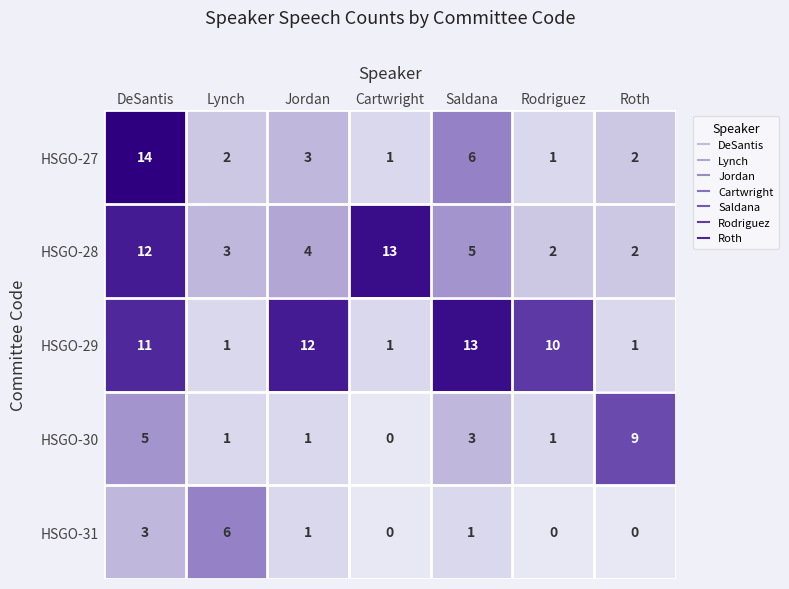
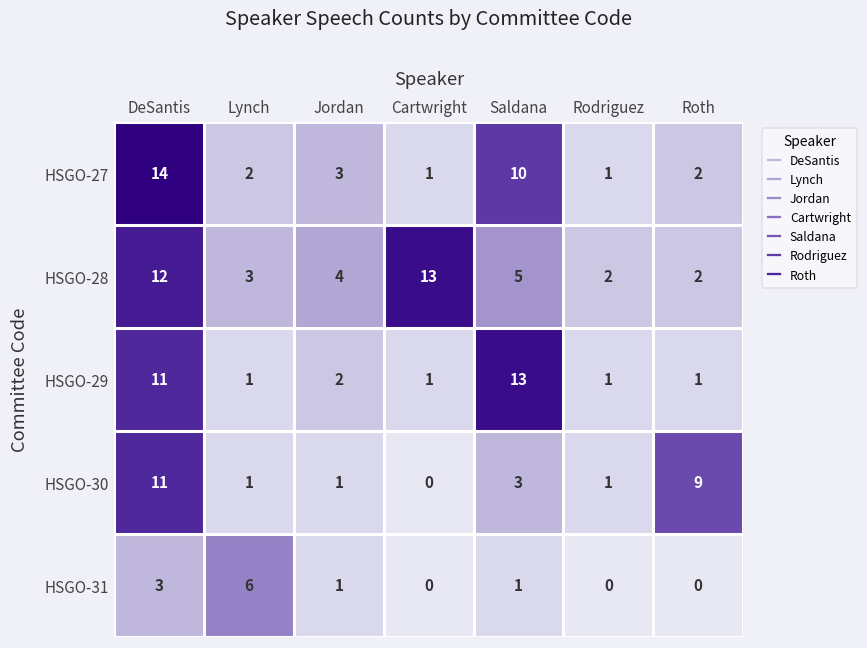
HSGO-27, Saldana: 6 -> 10
HSGO-29, Jordan: 12 -> 2
HSGO-29, Rodriguez: 10 -> 1
HSGO-30, DeSantis: 5 -> 11
